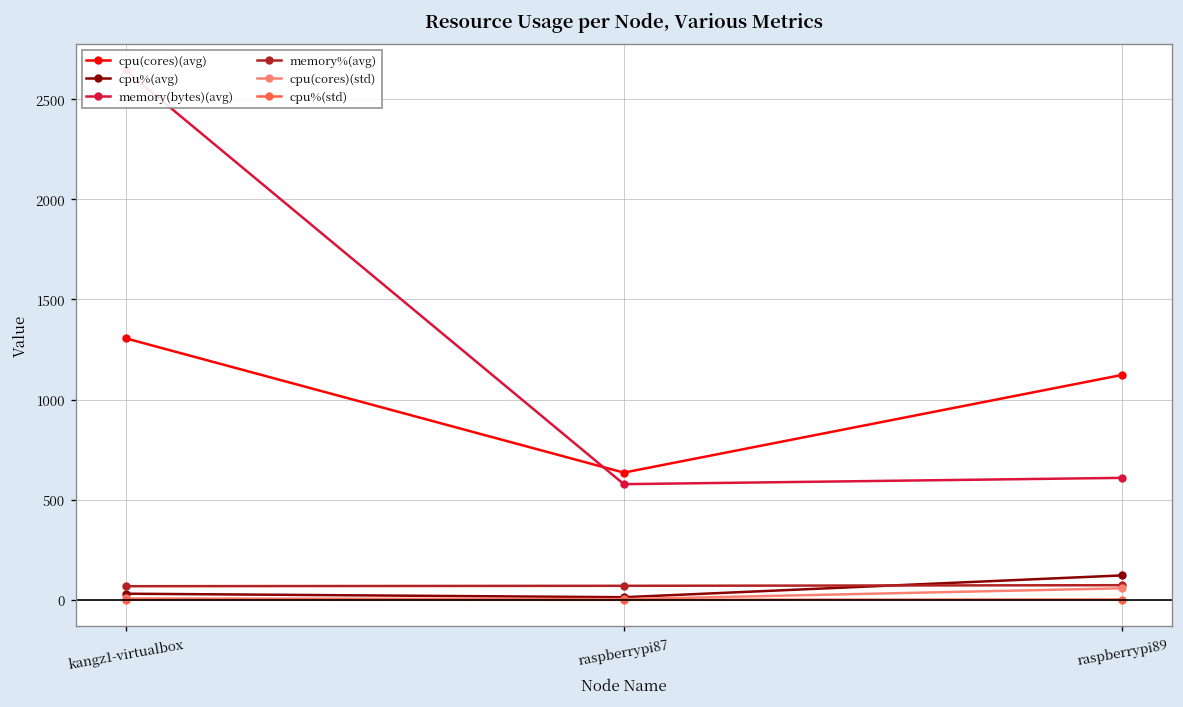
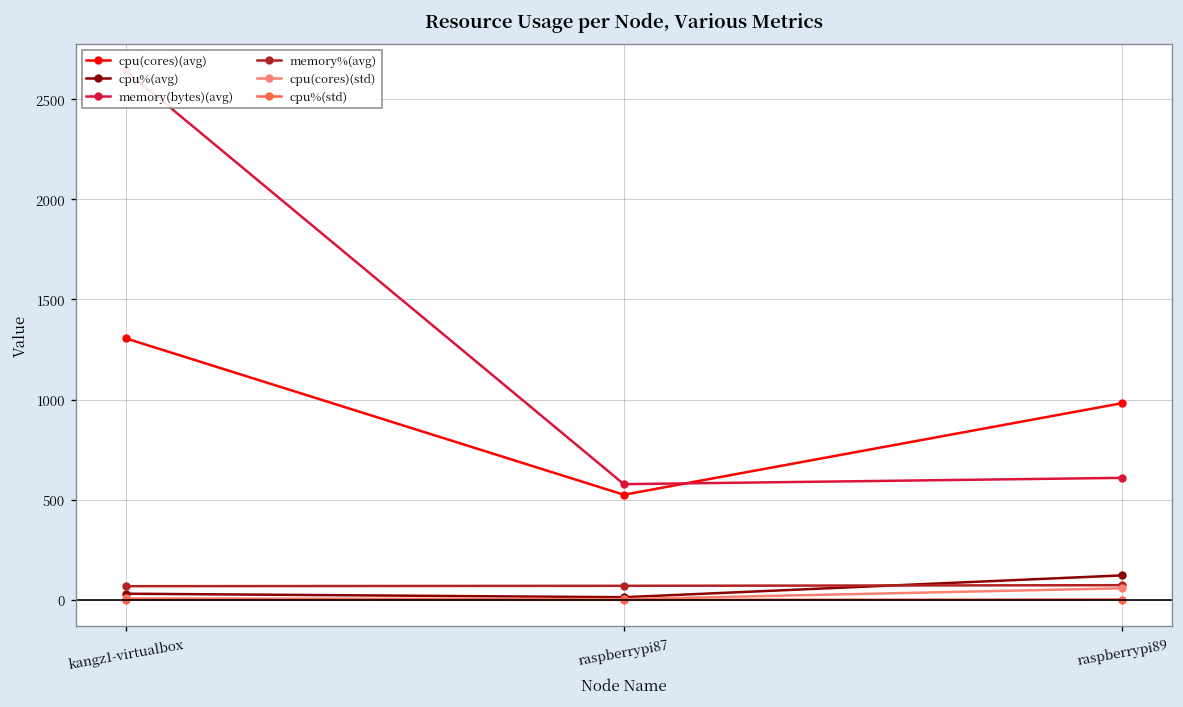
cpu(cores)(avg), raspberrypi87: 640 -> 520
cpu(cores)(avg), raspberrypi89: 1120 -> 980
